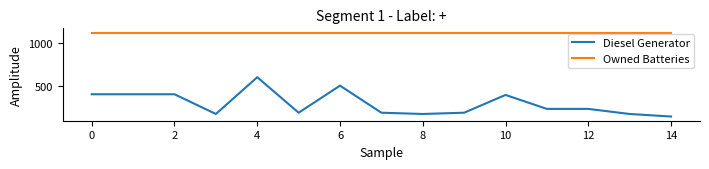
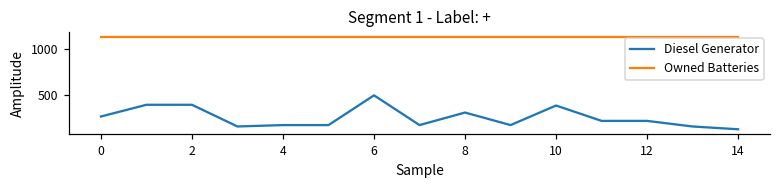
Diesel Generator, 0: 400 -> 300
Diesel Generator, 4: 600 -> 200
Diesel Generator, 8: 200 -> 300
